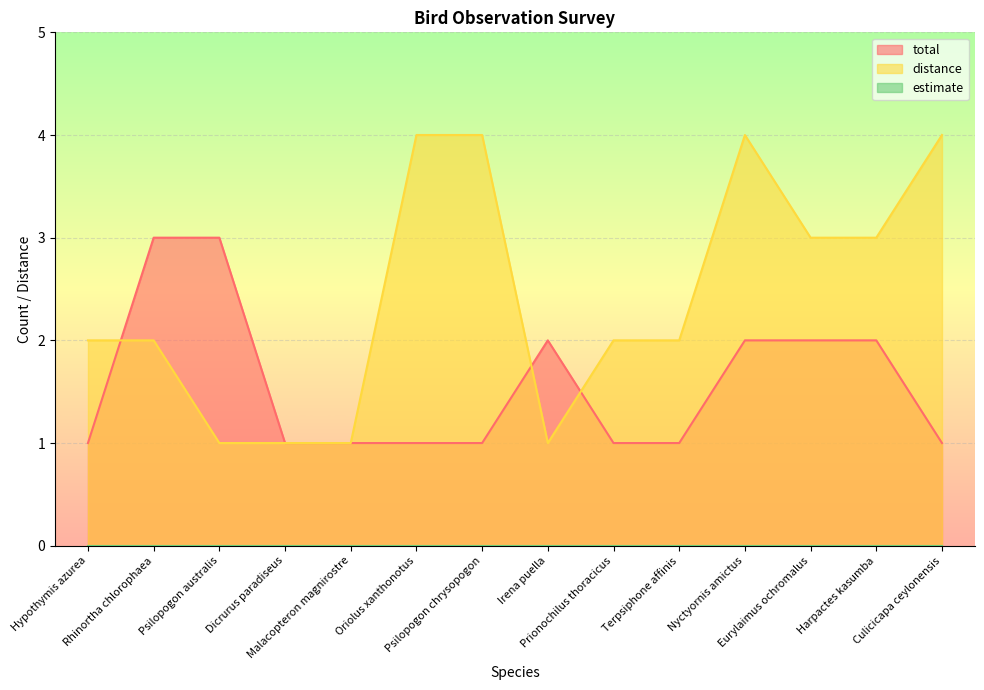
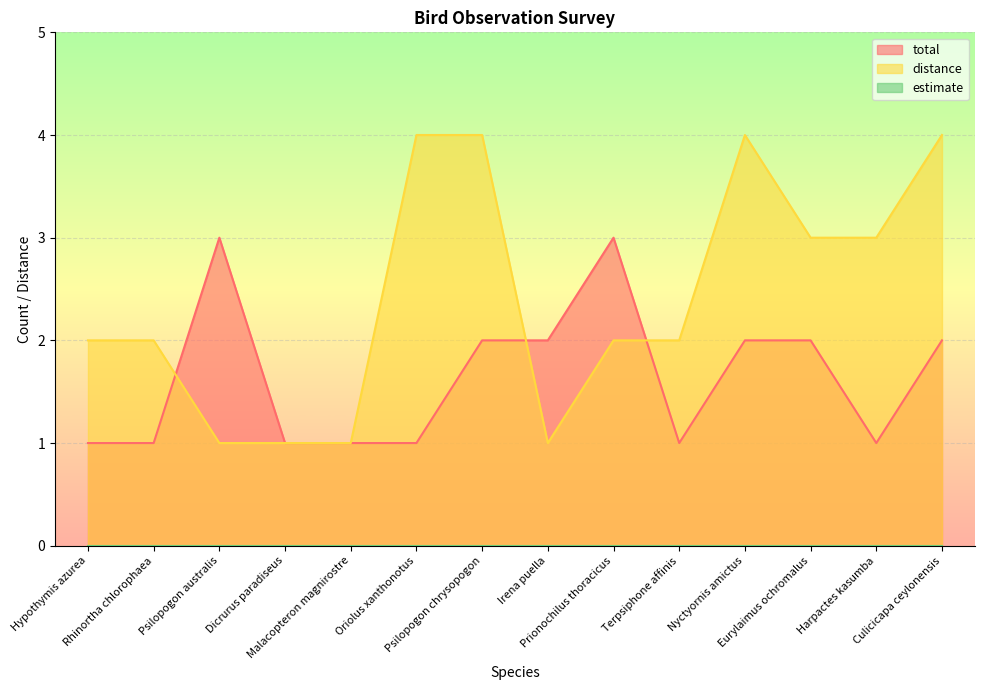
total, Rhinortha chlorophaea: 3 -> 1
total, Psilopogon chrysopogon: 1 -> 2
total, Prionochilus thoracicus: 1 -> 3
total, Harpactes kasumba: 2 -> 1
total, Culicicapa ceylonensis: 1 -> 2
